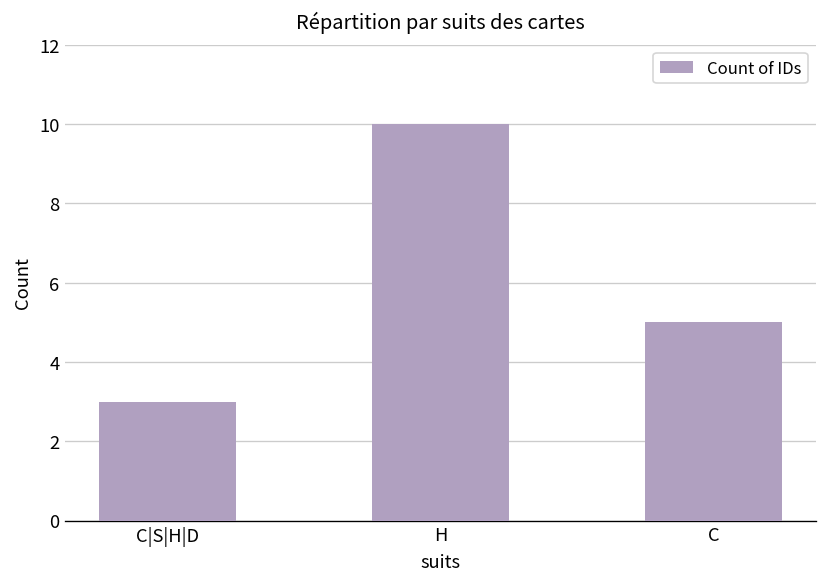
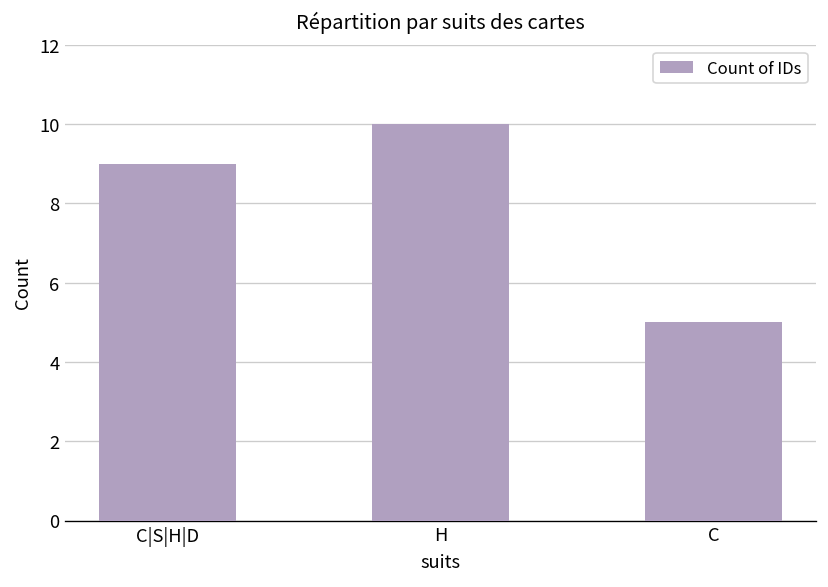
C|S|H|D: 3 -> 9
